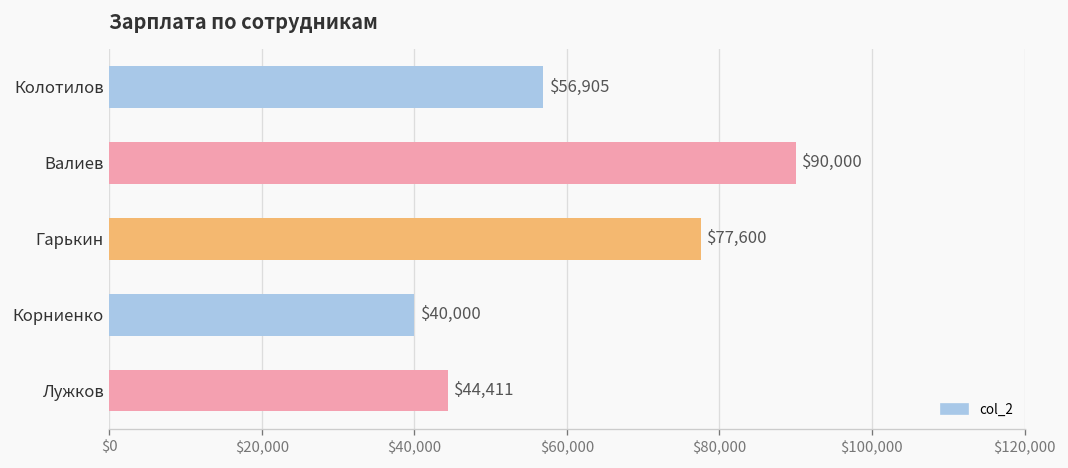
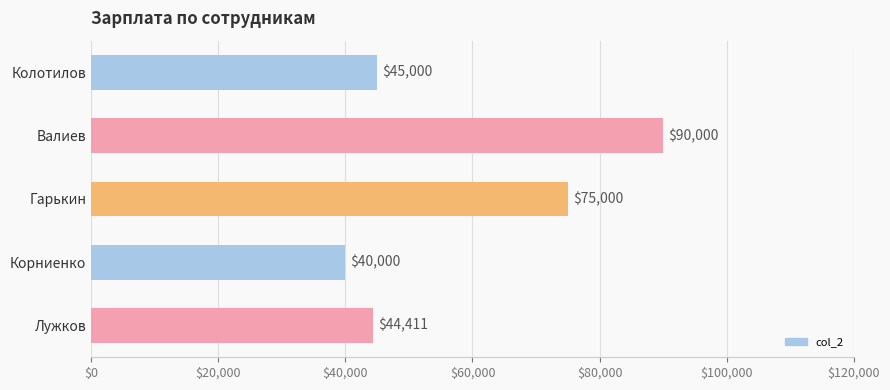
Колотилов: $56,905 -> $45,000
Гарькин: $77,600 -> $75,000
